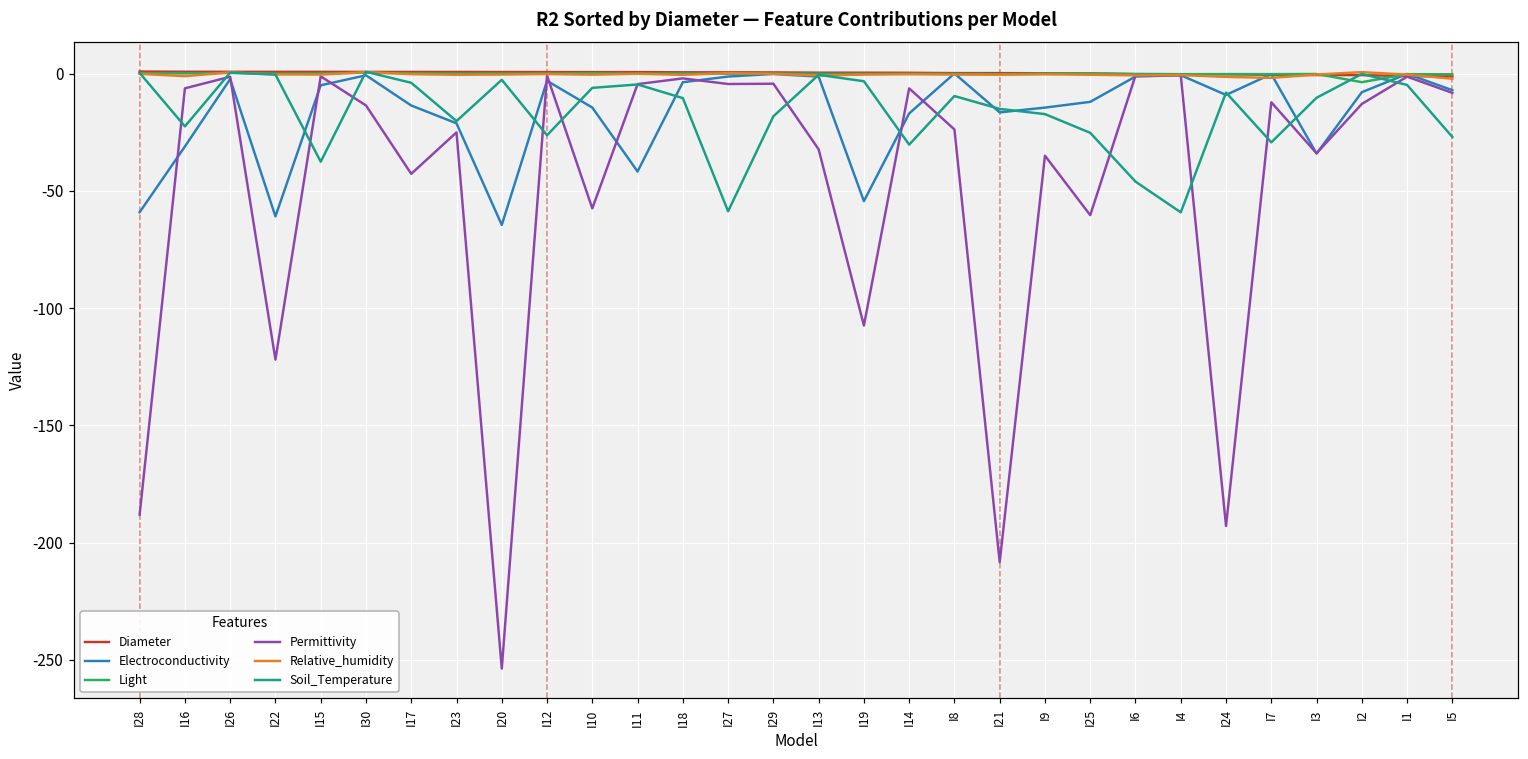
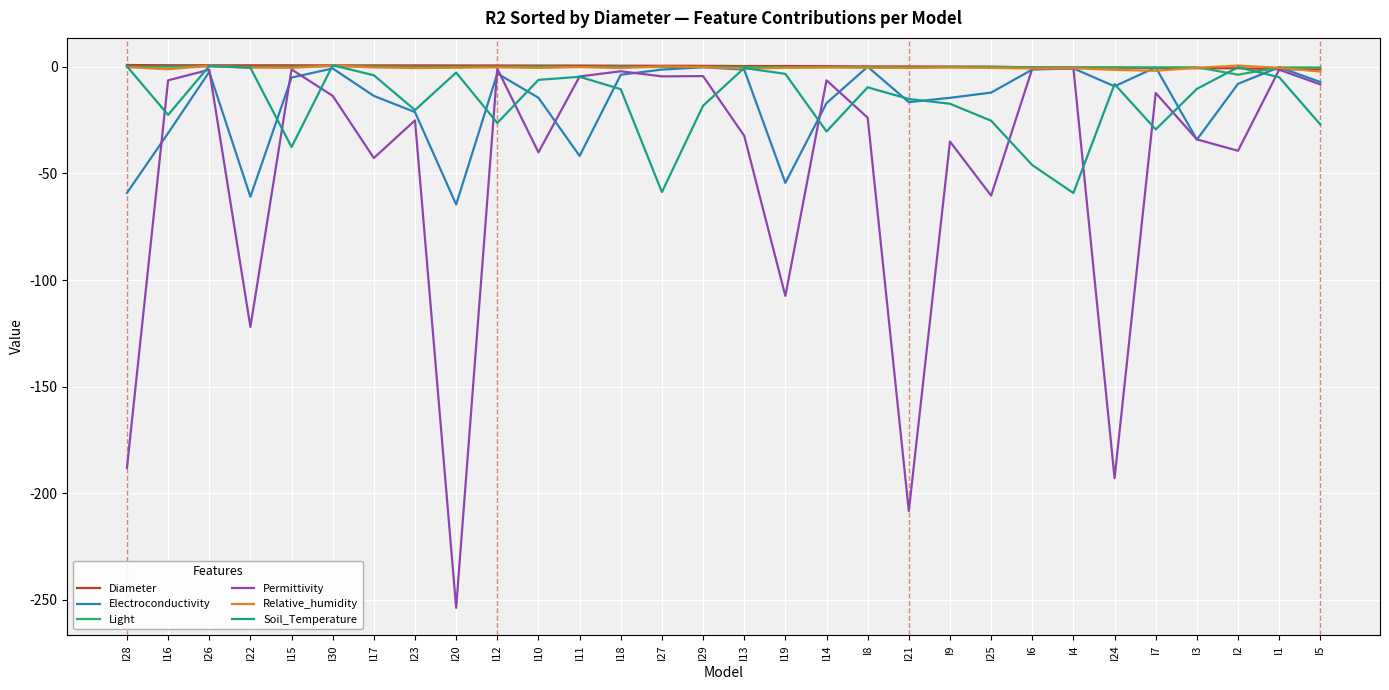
Permittivity, I10: -57 -> -40
Permittivity, I2: -13 -> -39
